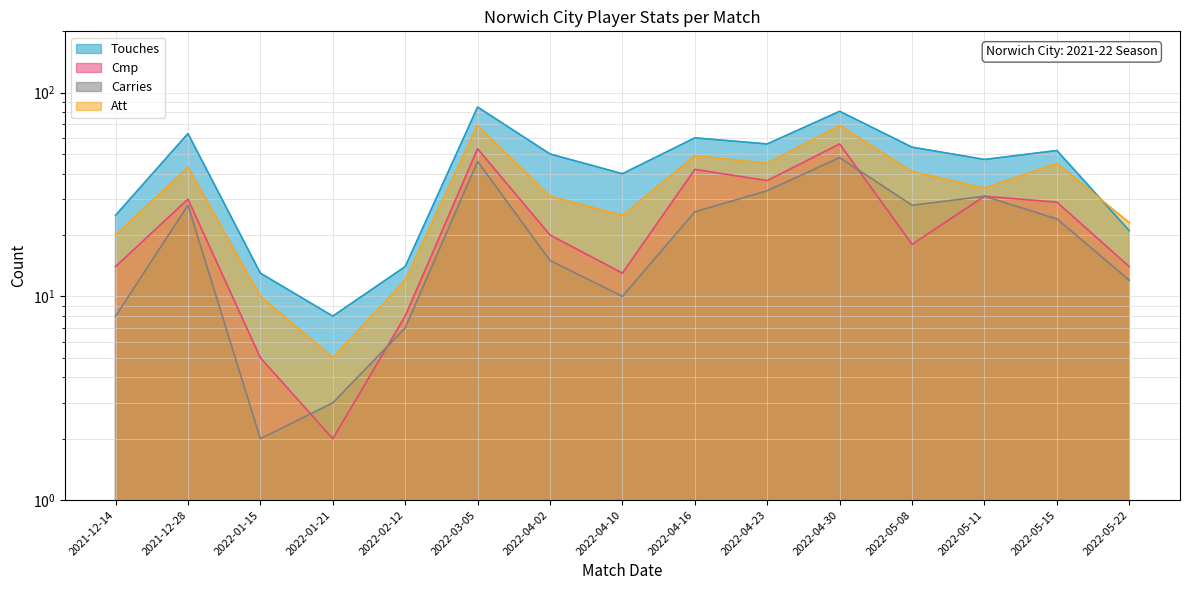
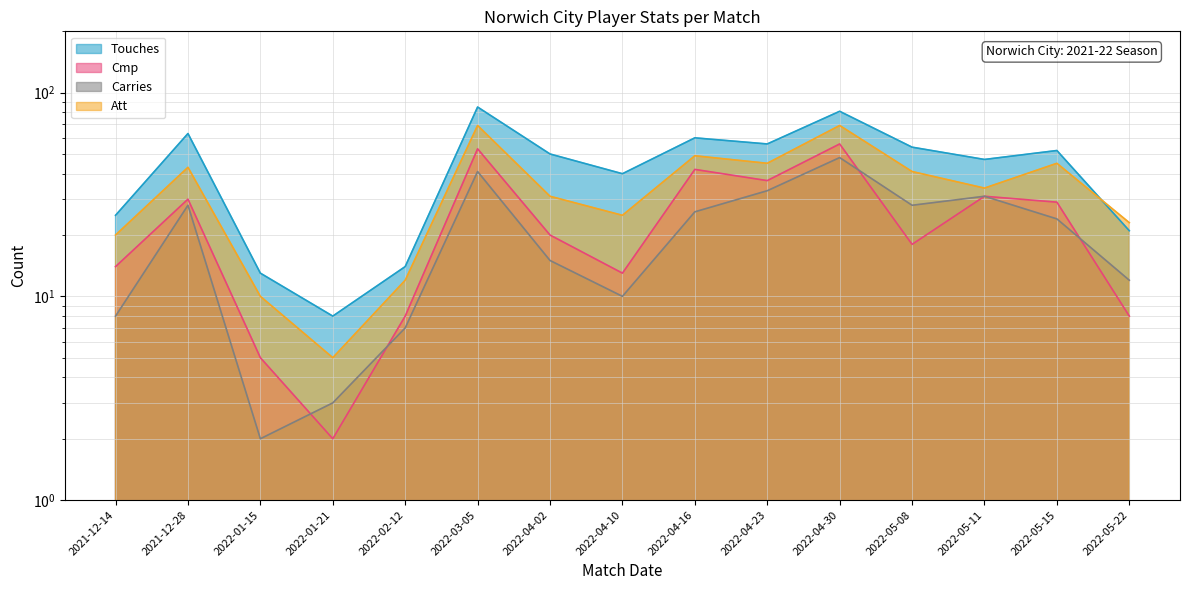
Carries, 2022-03-05: 46 -> 41
Cmp, 2022-05-22: 14 -> 8
